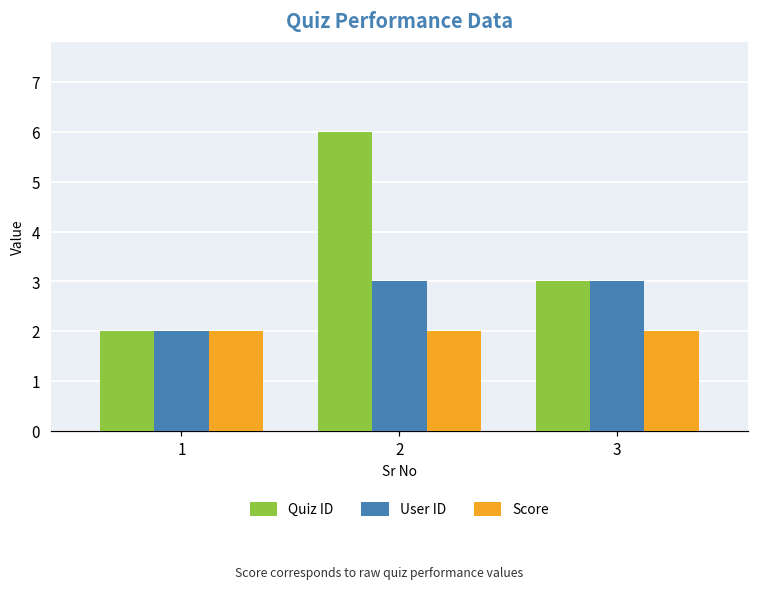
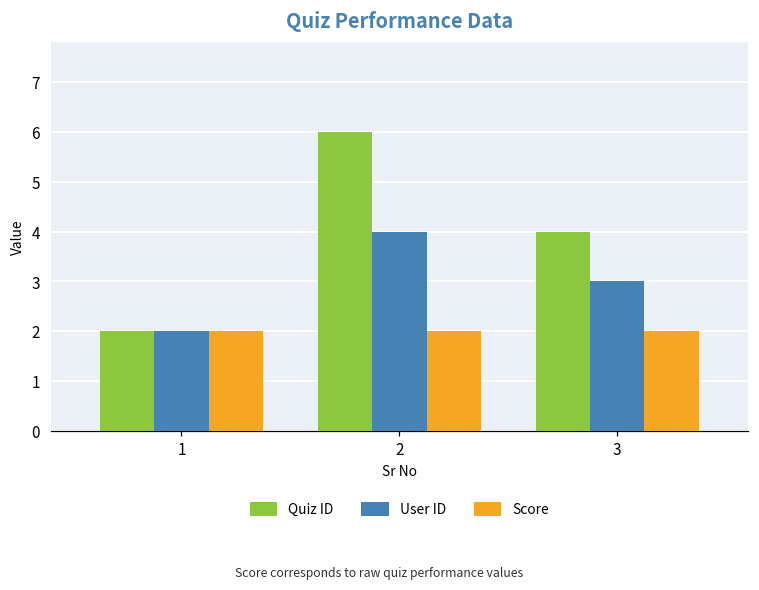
User ID, 2: 3 -> 4
Quiz ID, 3: 3 -> 4
